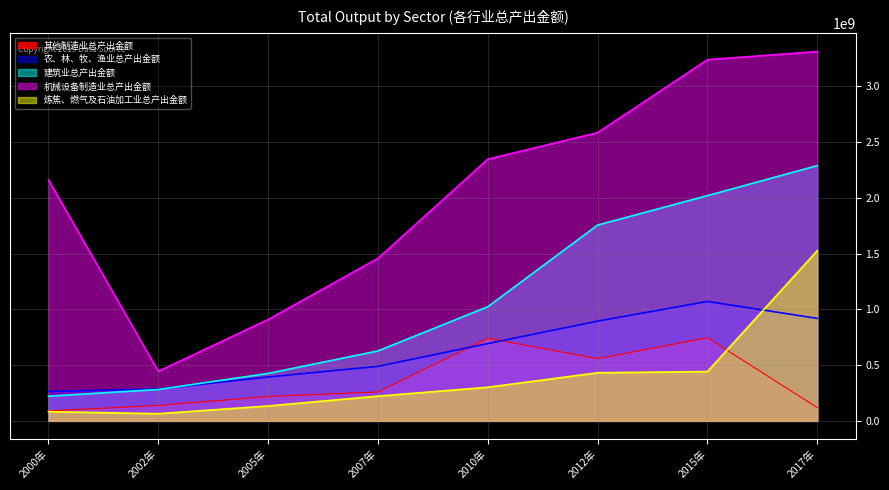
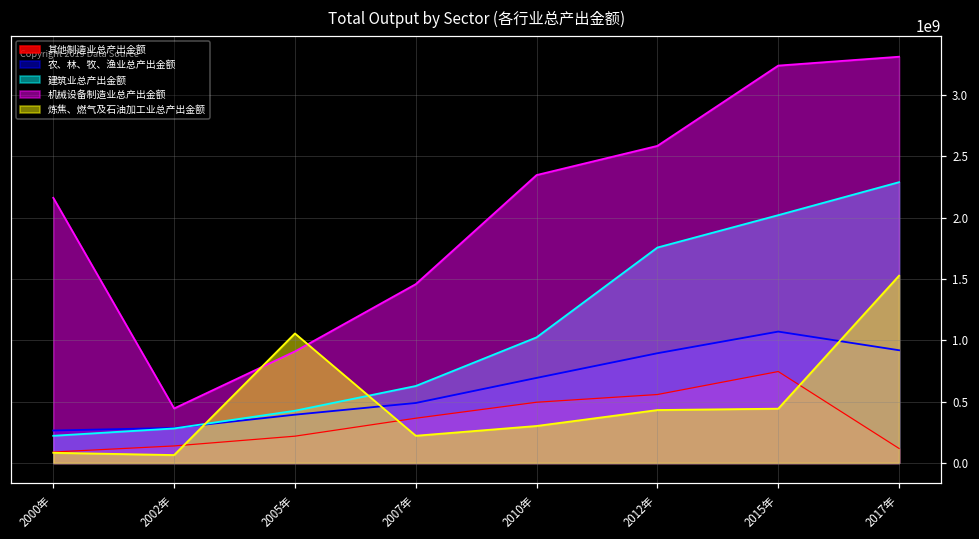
炼焦、燃气及石油加工业总产出金额, 2005年: 130000000 -> 1060000000
其他制造业总产出金额, 2007年: 260000000 -> 360000000
其他制造业总产出金额, 2010年: 740000000 -> 490000000
